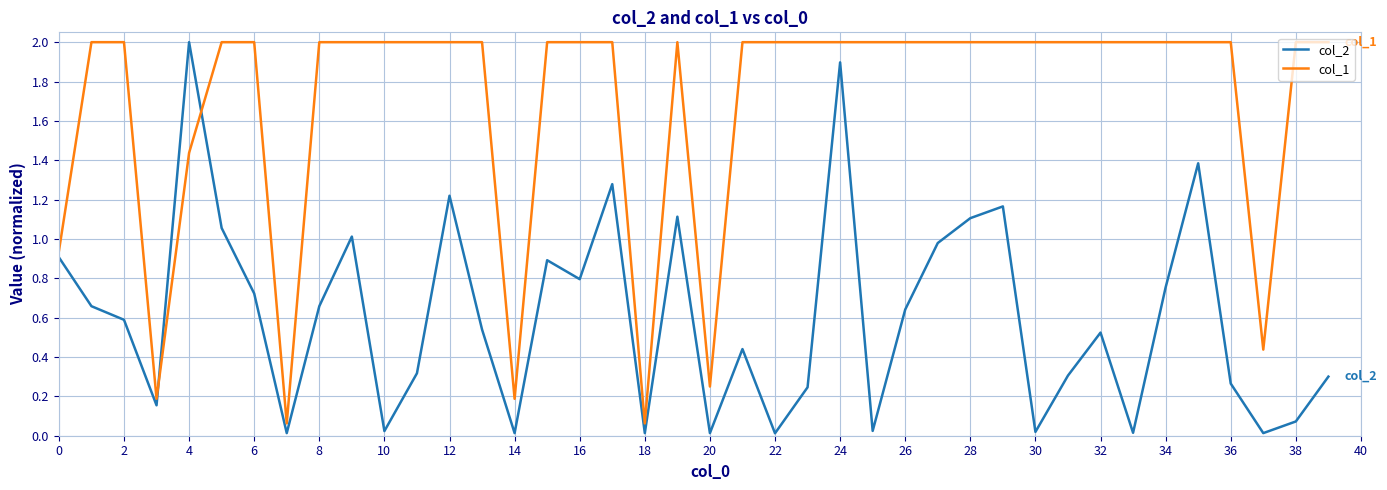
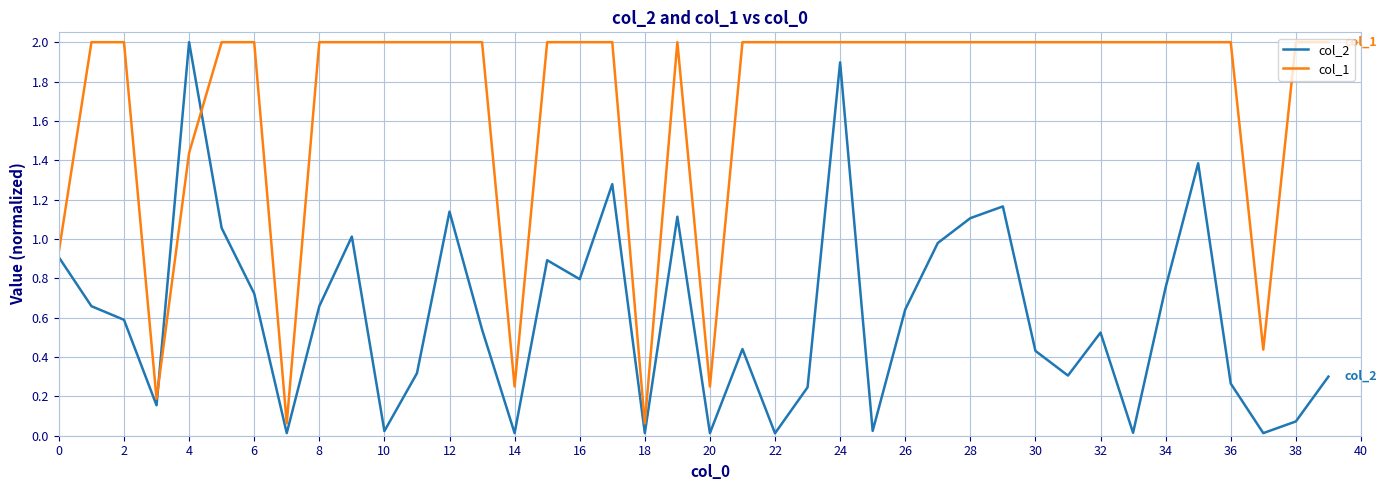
col_2, 12: 1.22 -> 1.14
col_1, 14: 0.19 -> 0.25
col_2, 30: 0.02 -> 0.43
